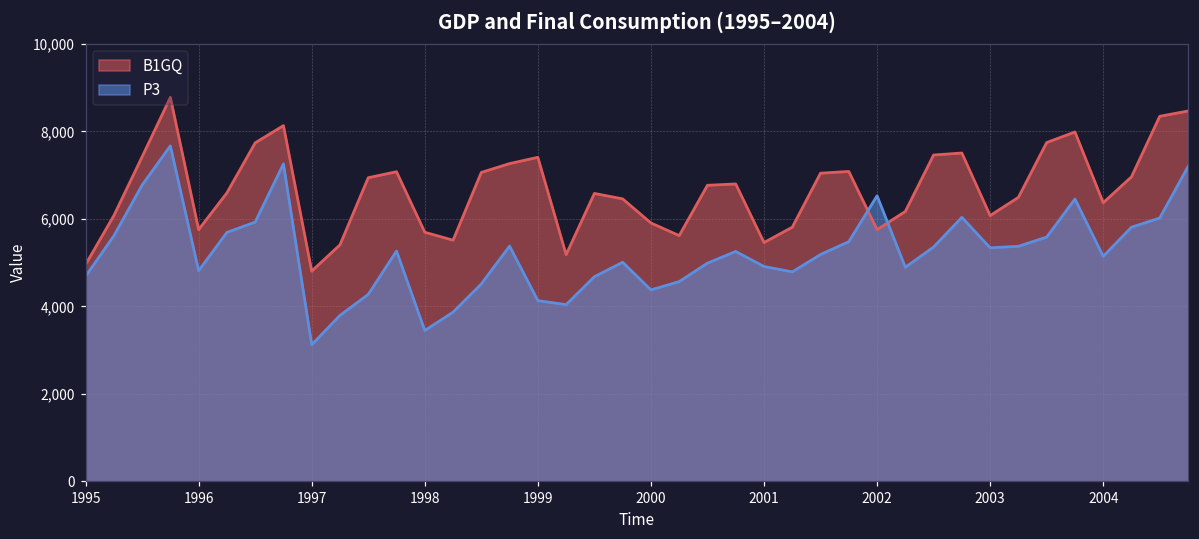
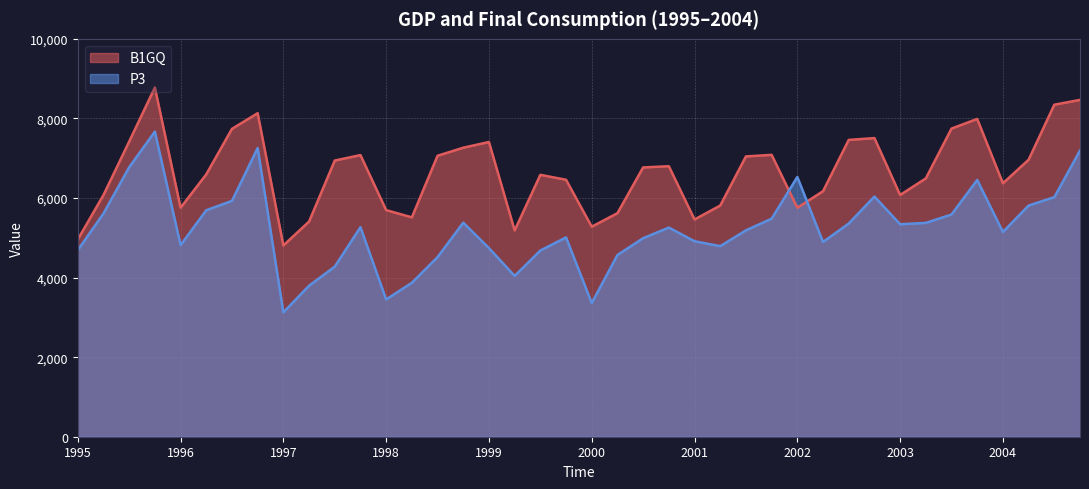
P3, 1999: 4,100 -> 4,700
B1GQ, 2000: 5,900 -> 5,300
P3, 2000: 4,400 -> 3,400
